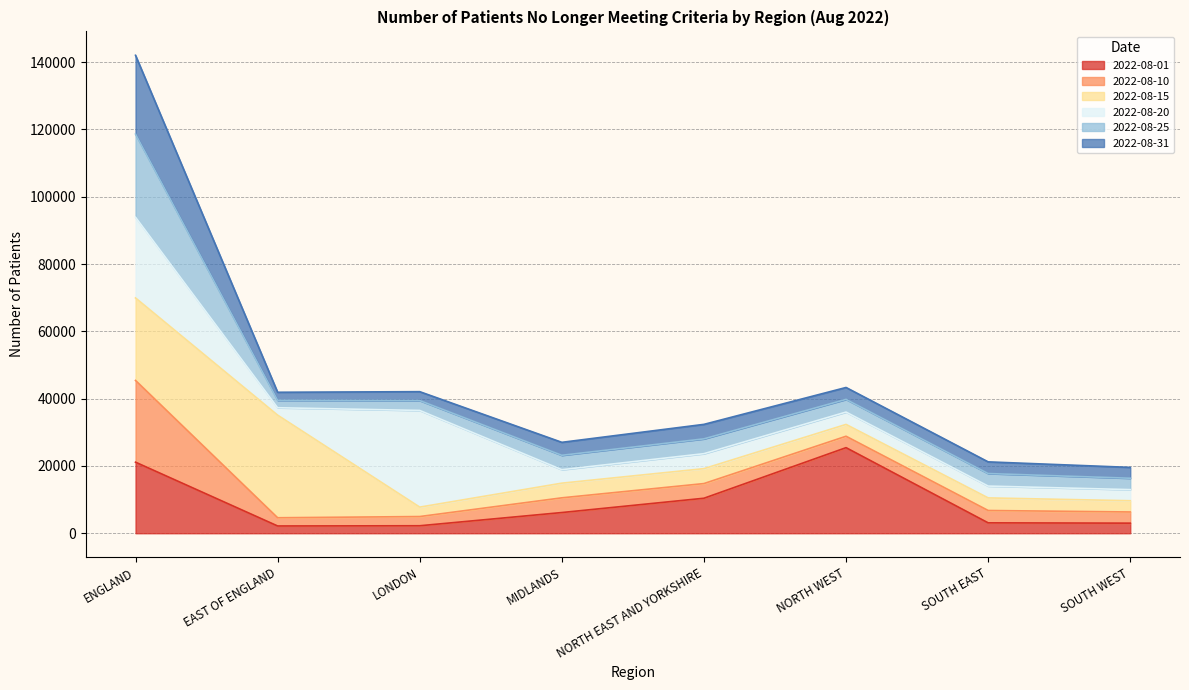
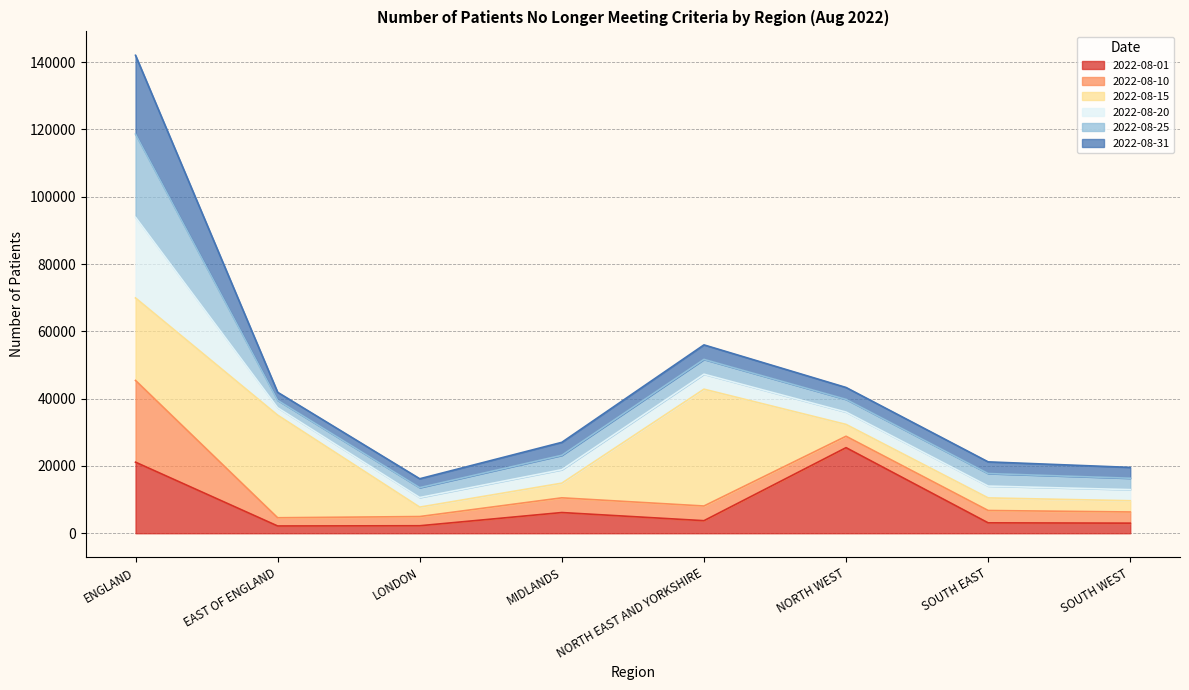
2022-08-20, LONDON: 29000 -> 3000
2022-08-01, NORTH EAST AND YORKSHIRE: 10000 -> 4000
2022-08-15, NORTH EAST AND YORKSHIRE: 4000 -> 35000
